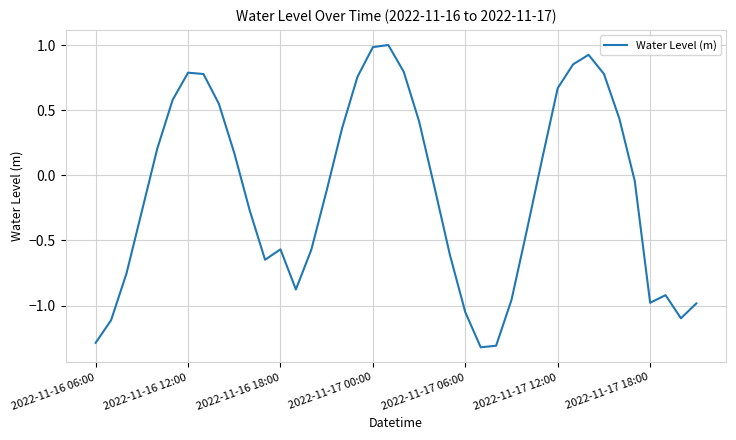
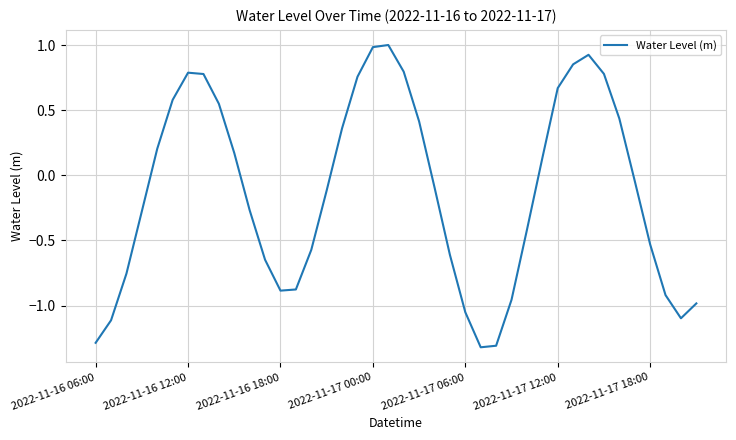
2022-11-16 18:00: -0.57 -> -0.89
2022-11-17 18:00: -0.98 -> -0.53
